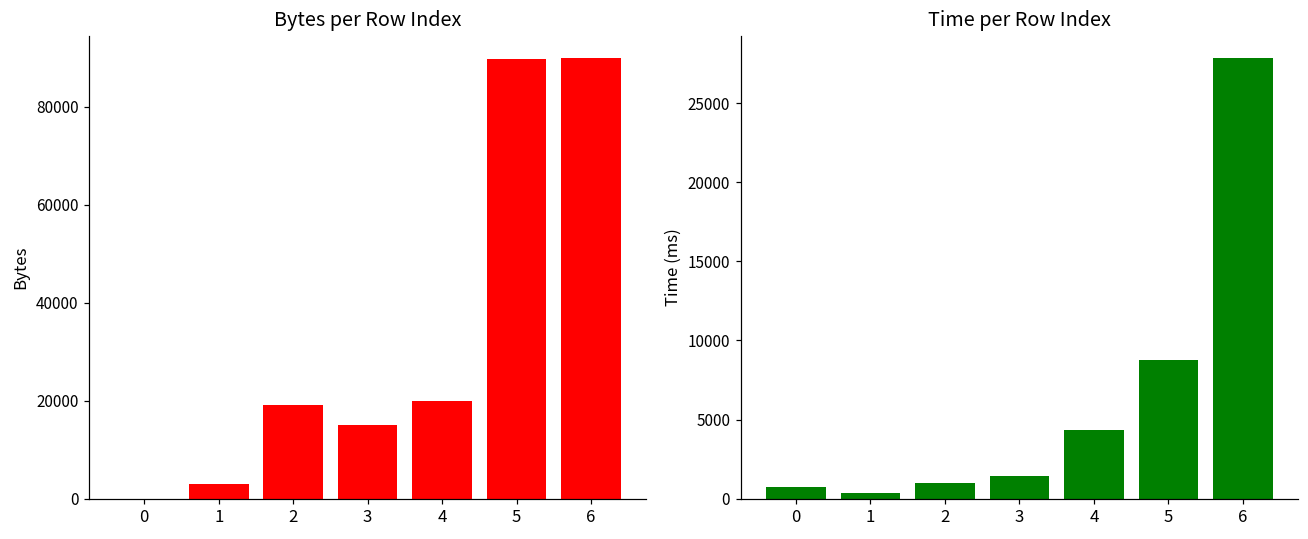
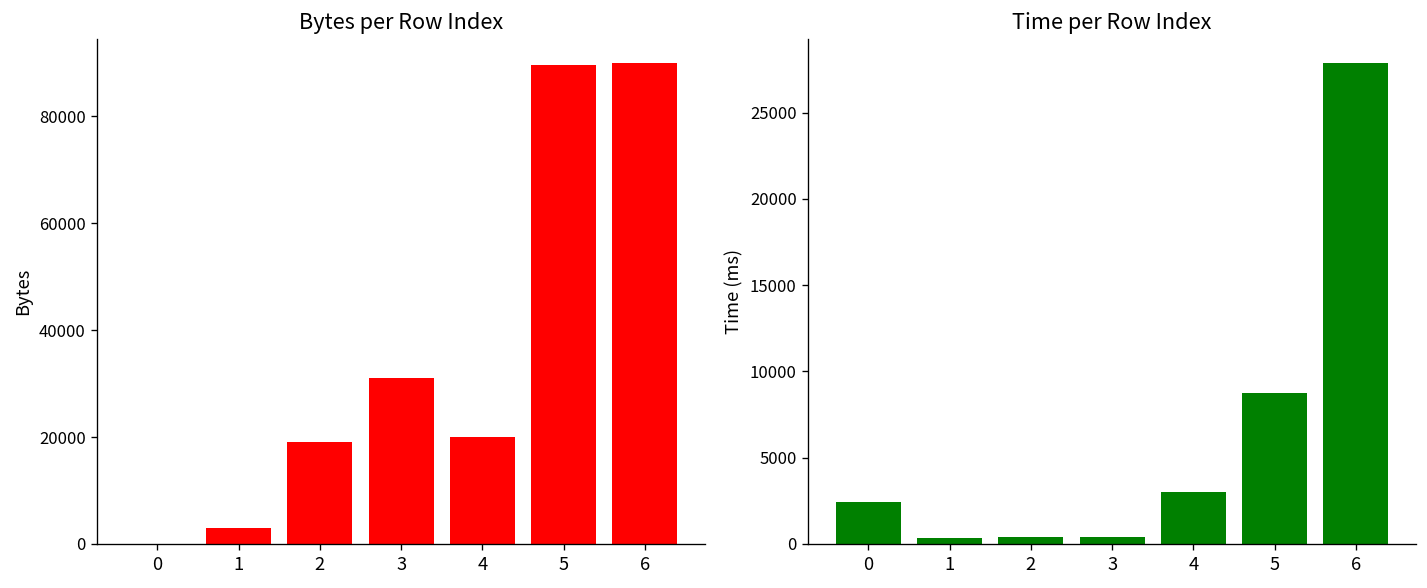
Bytes per Row Index, 3: 15000 -> 31000
Time per Row Index, 0: 700 -> 2400
Time per Row Index, 2: 1000 -> 400
Time per Row Index, 3: 1400 -> 400
Time per Row Index, 4: 4300 -> 3000
